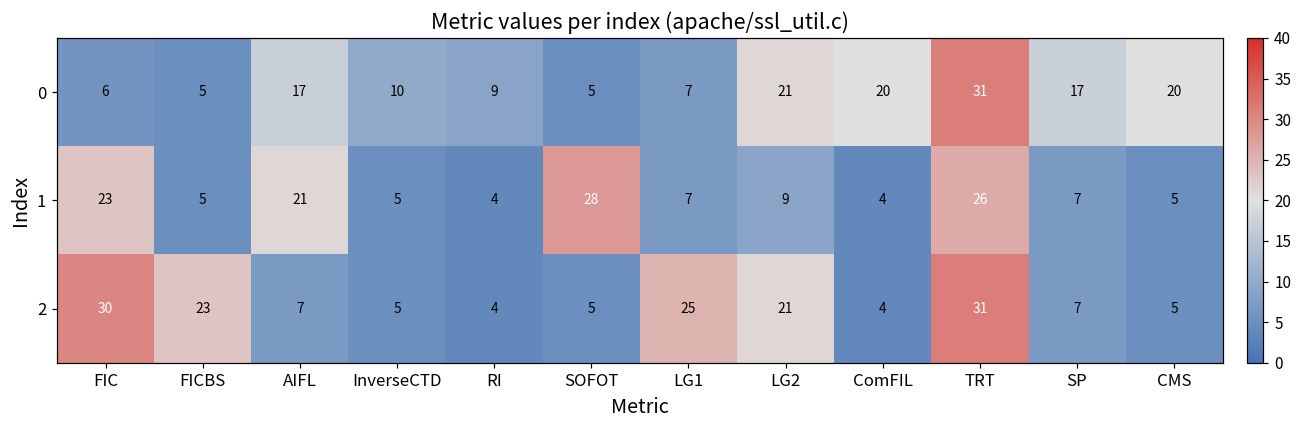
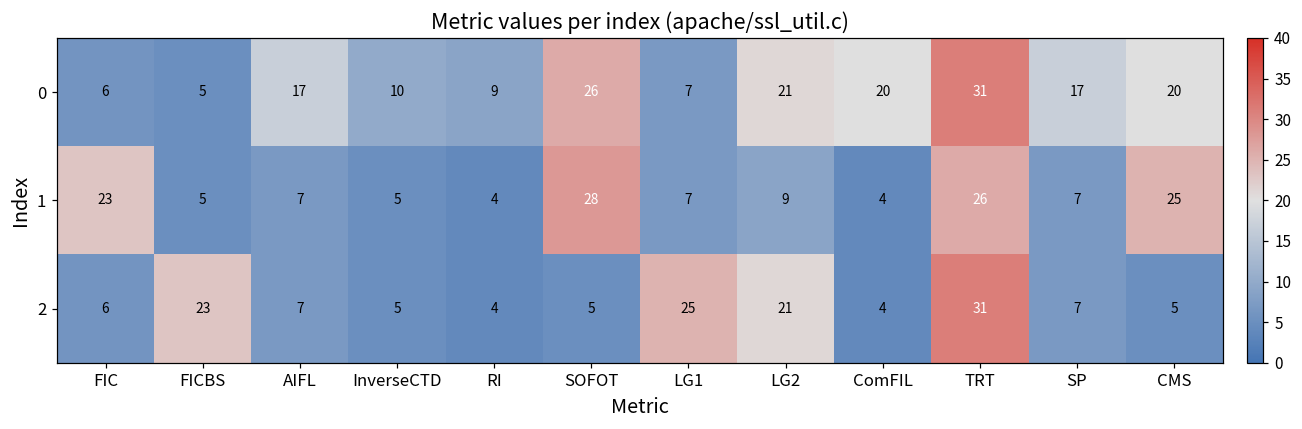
0, SOFOT: 5 -> 26
1, AIFL: 21 -> 7
1, CMS: 5 -> 25
2, FIC: 30 -> 6
